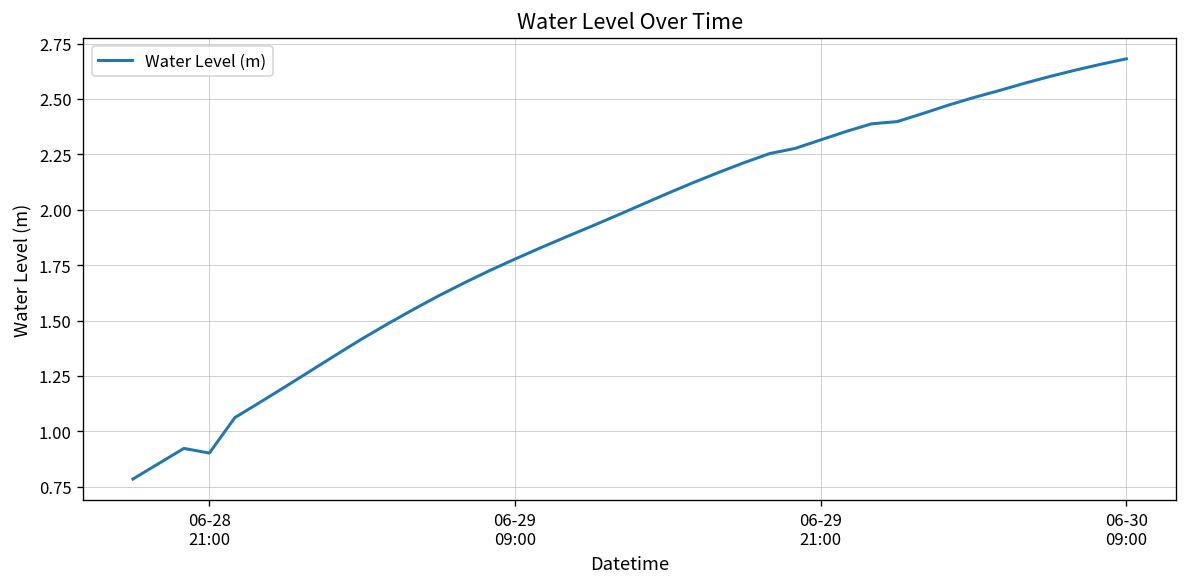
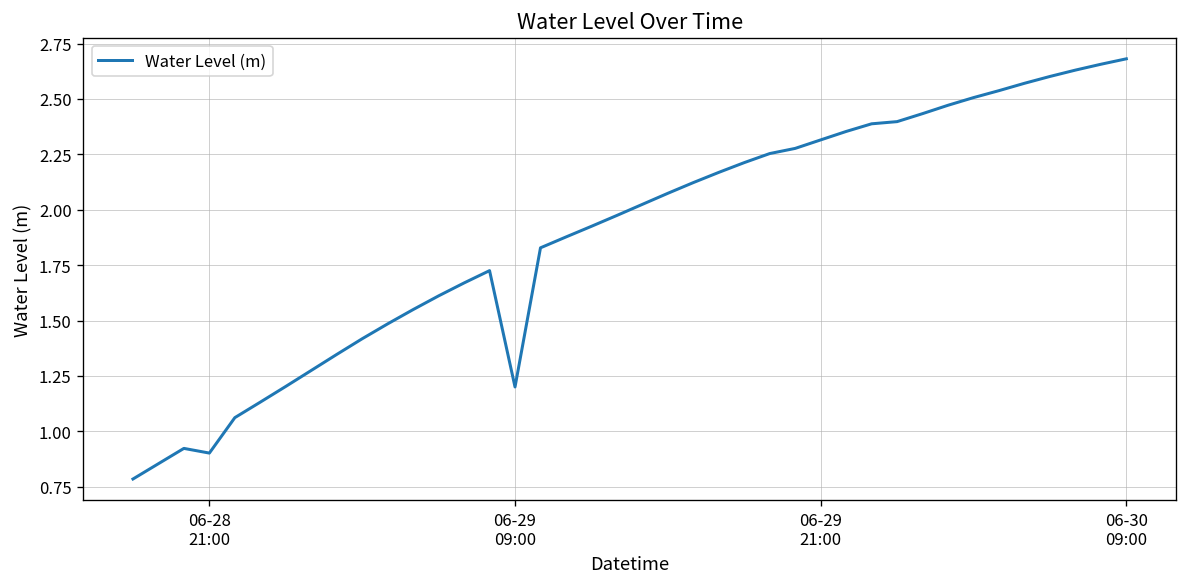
06-29 09:00: 1.78 -> 1.20
